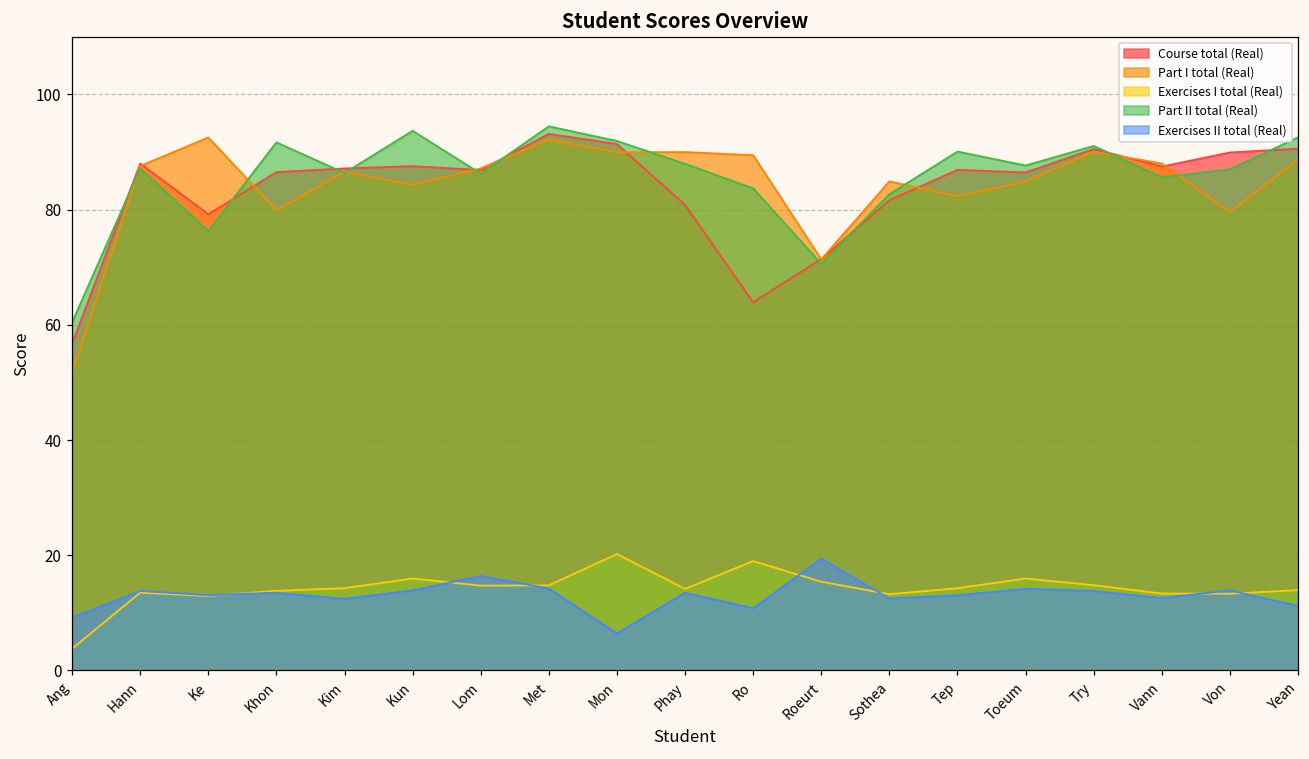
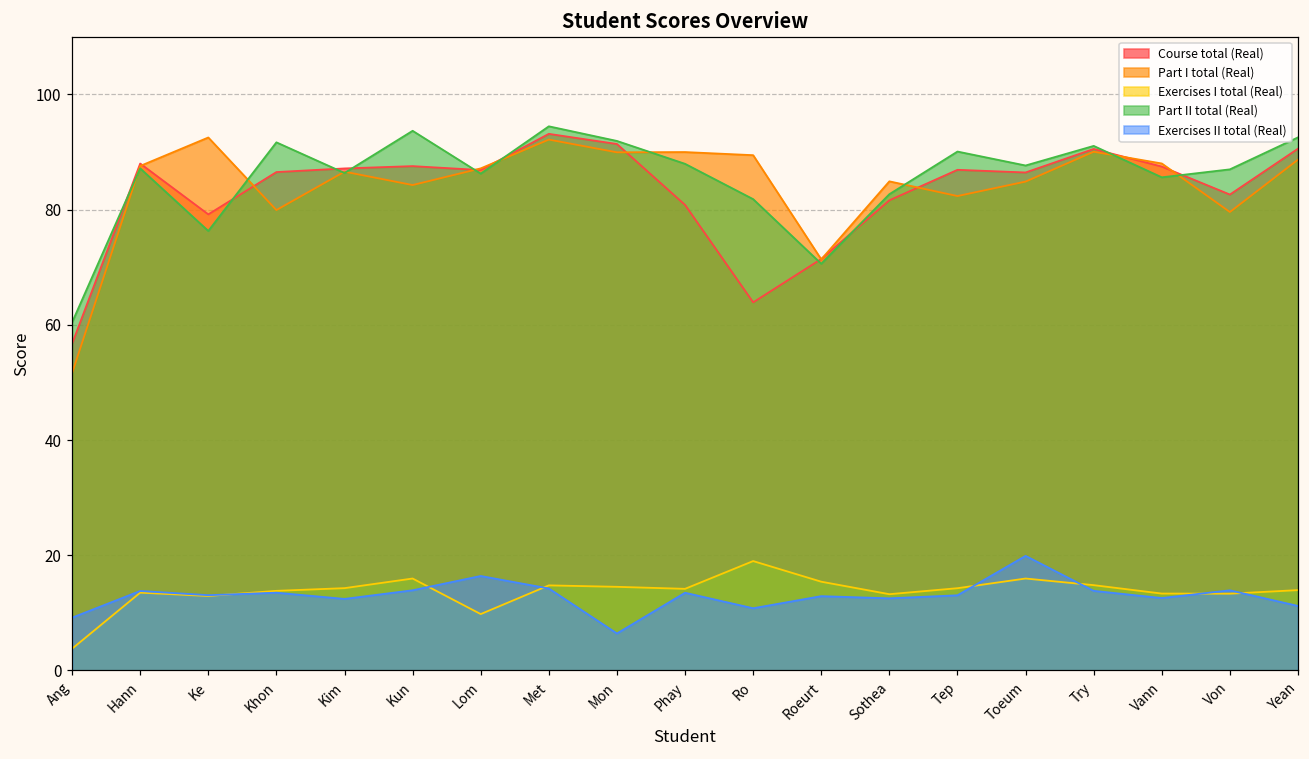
Exercises I total (Real), Lom: 15 -> 10
Exercises I total (Real), Mon: 20 -> 15
Part II total (Real), Ro: 84 -> 82
Exercises II total (Real), Roeurt: 19 -> 13
Exercises II total (Real), Toeum: 14 -> 20
Course total (Real), Von: 90 -> 83
